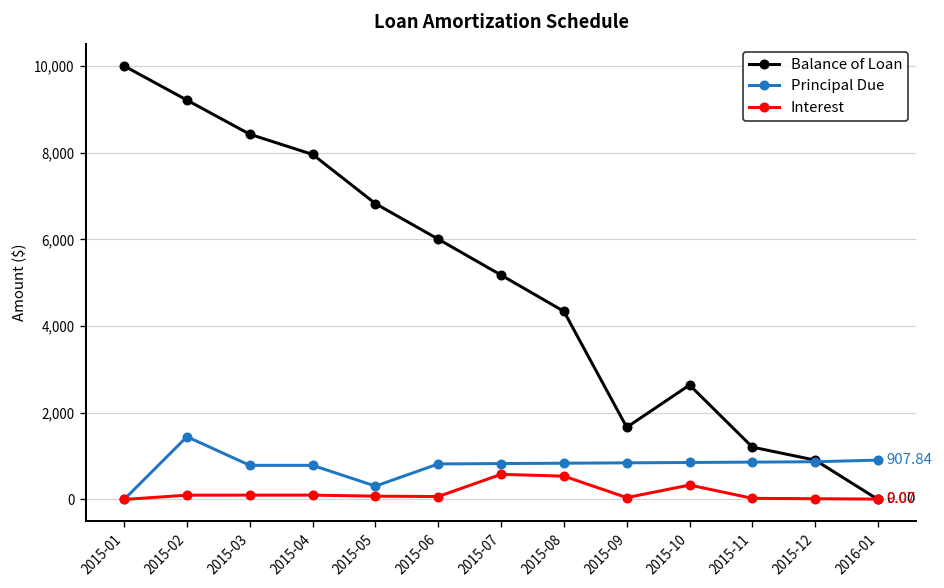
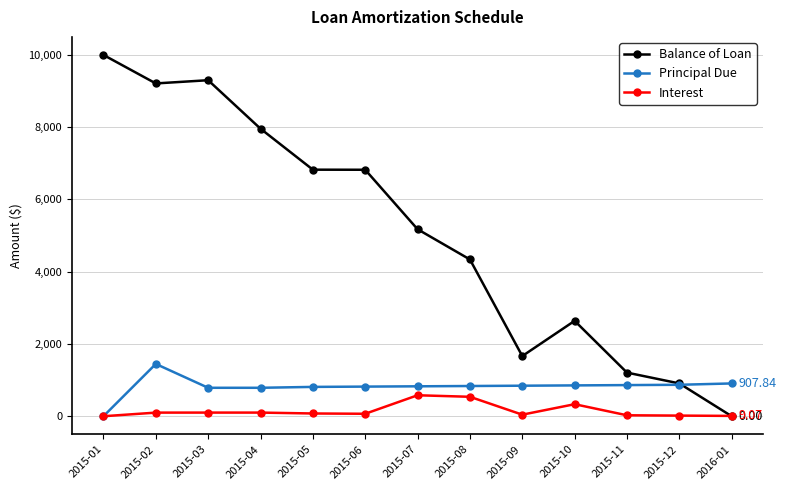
Balance of Loan, 2015-03: 8,400 -> 9,300
Principal Due, 2015-05: 300 -> 800
Balance of Loan, 2015-06: 6,000 -> 6,800
